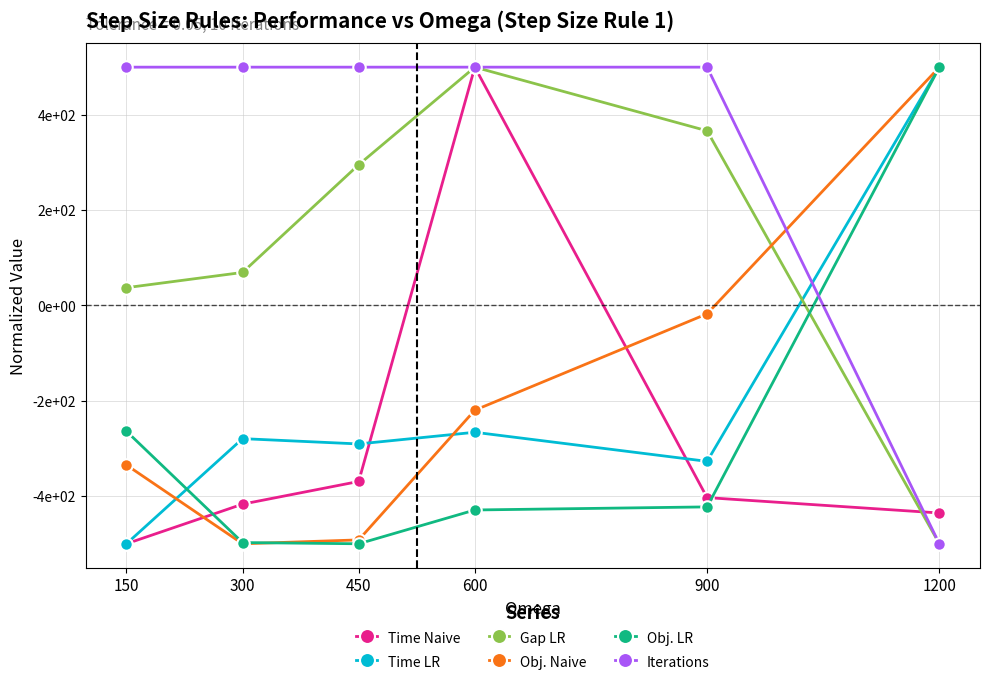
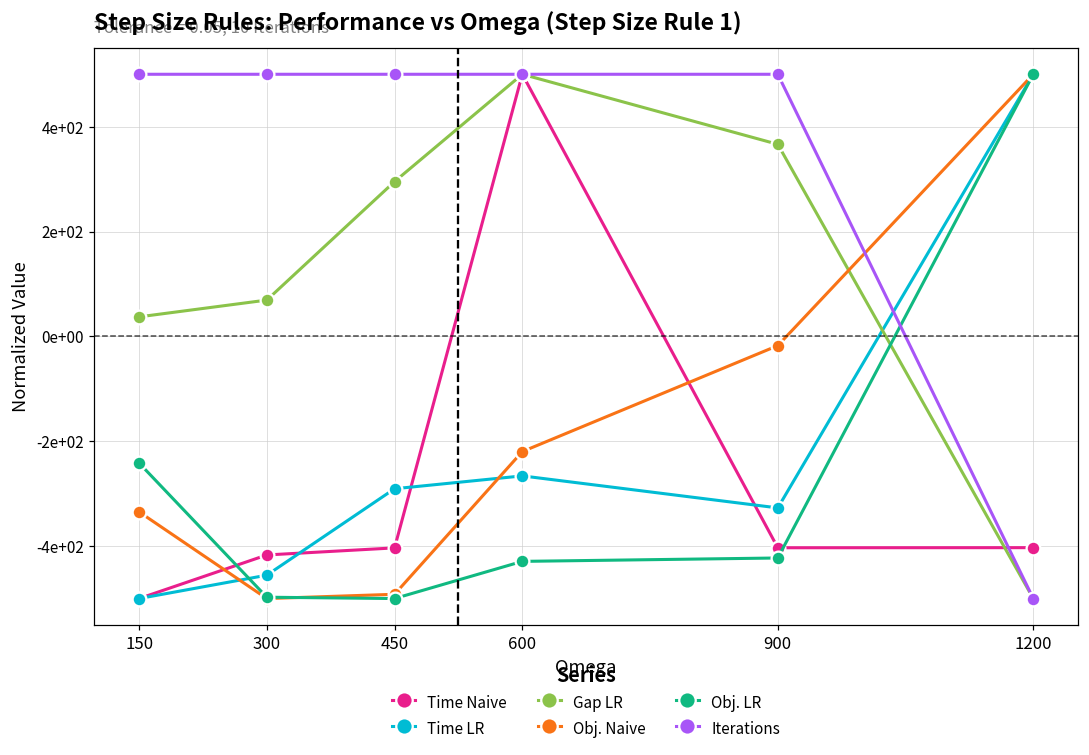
Obj. LR, 150: -260 -> -240
Time LR, 300: -280 -> -460
Time Naive, 450: -370 -> -400
Time Naive, 1200: -440 -> -400
